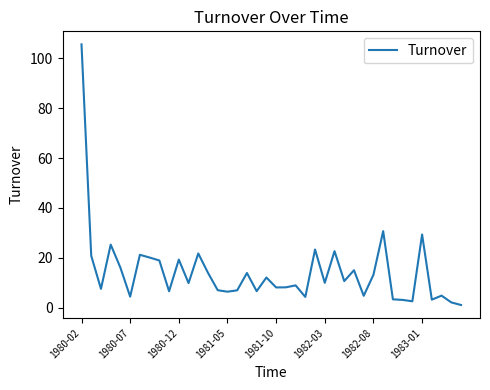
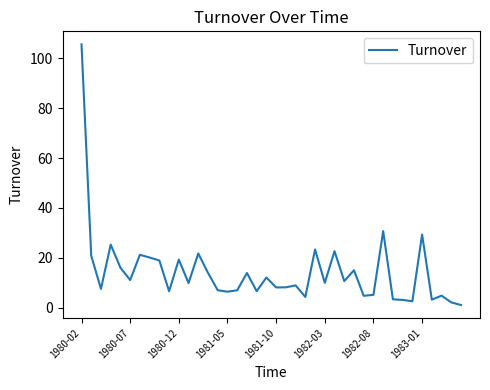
1980-07: 4 -> 11
1982-08: 13 -> 5
